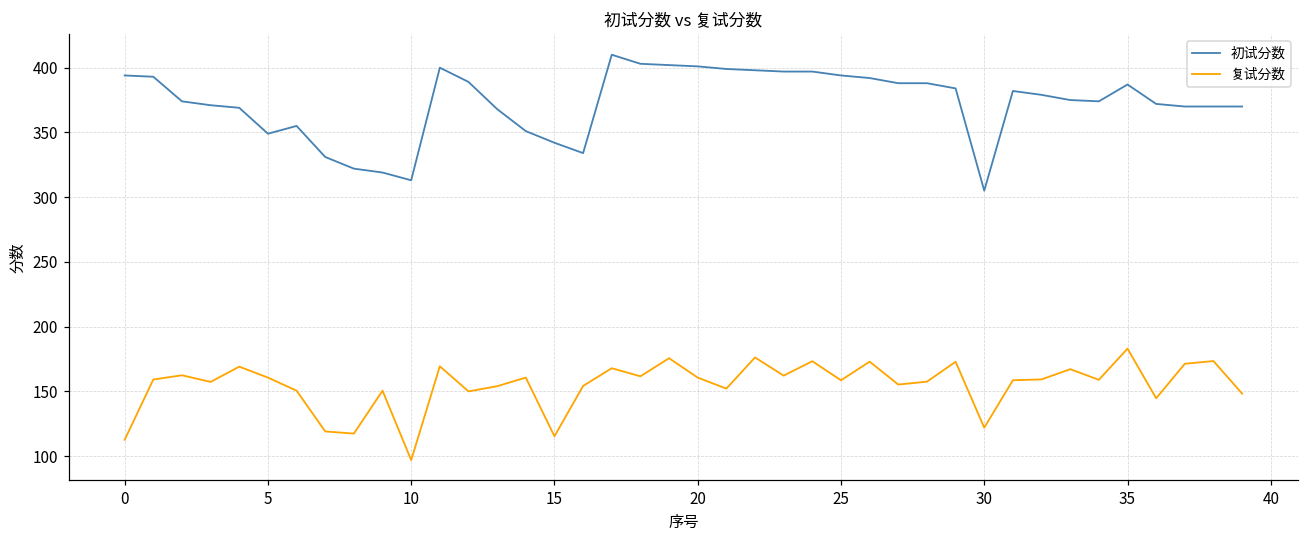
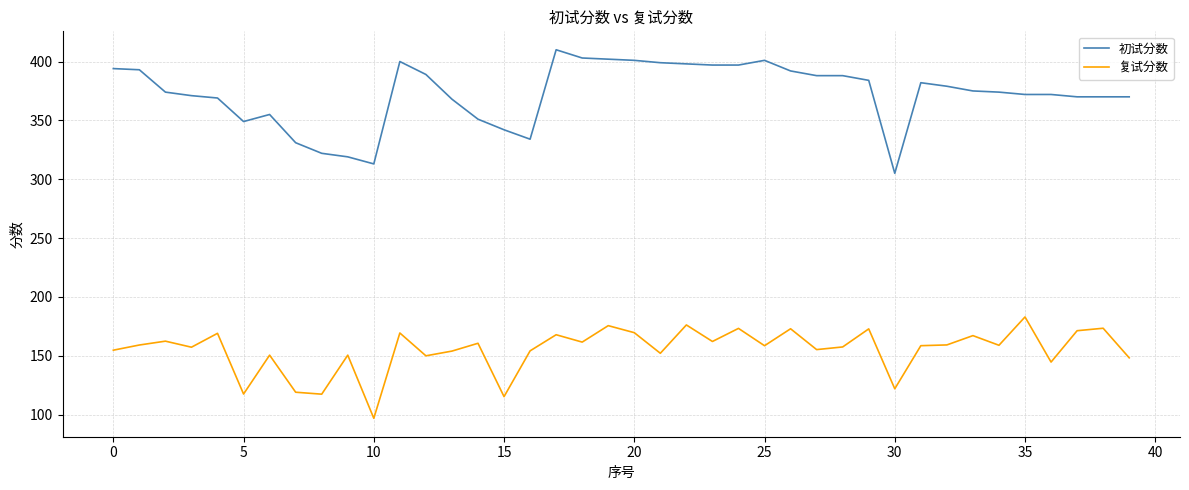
复试分数, 0: 113 -> 155
复试分数, 5: 161 -> 117
复试分数, 20: 161 -> 170
初试分数, 25: 394 -> 401
初试分数, 35: 387 -> 372
